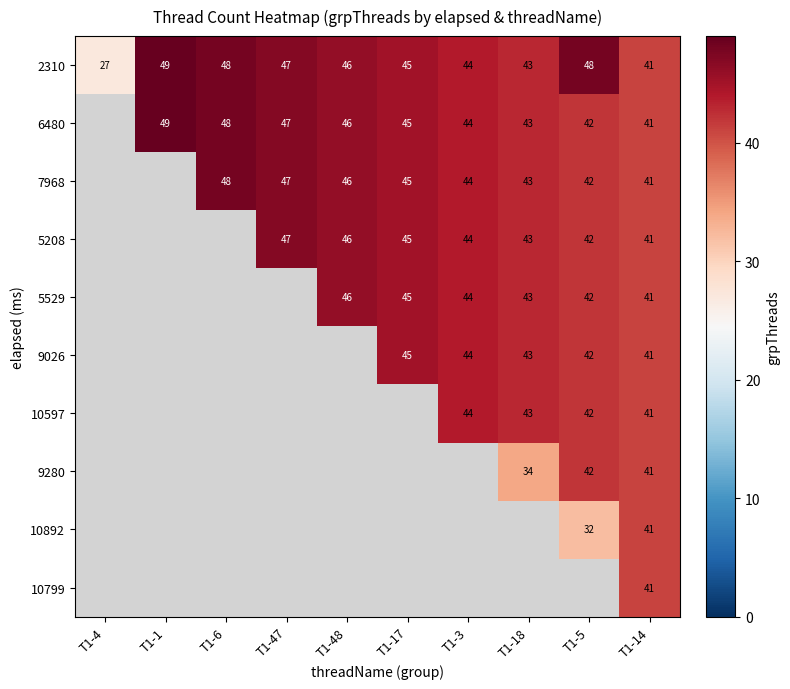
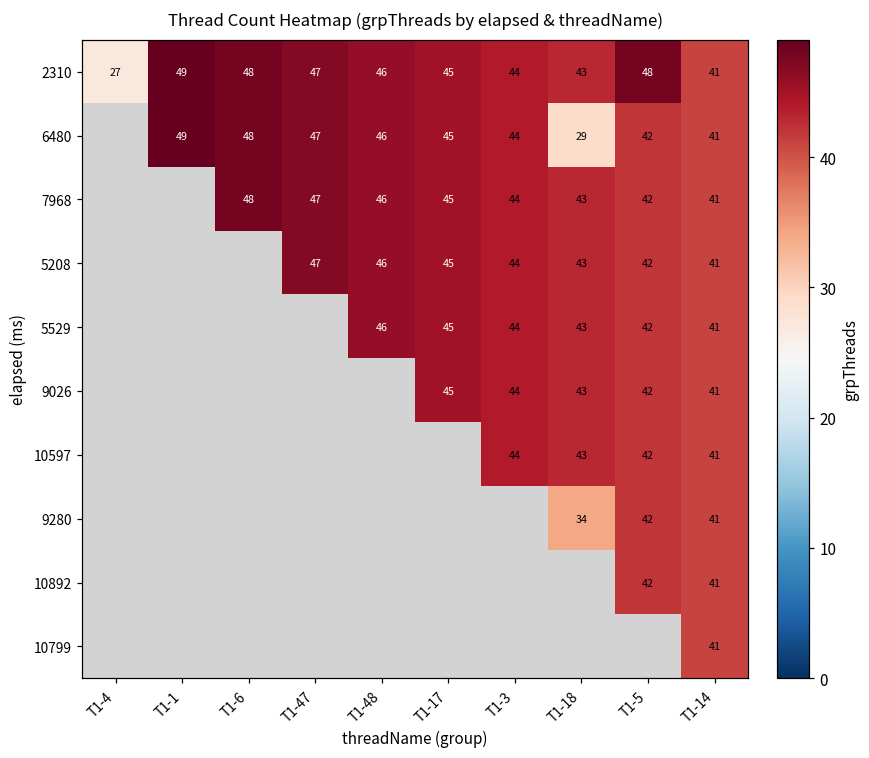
6480, T1-18: 43 -> 29
10892, T1-5: 32 -> 42
